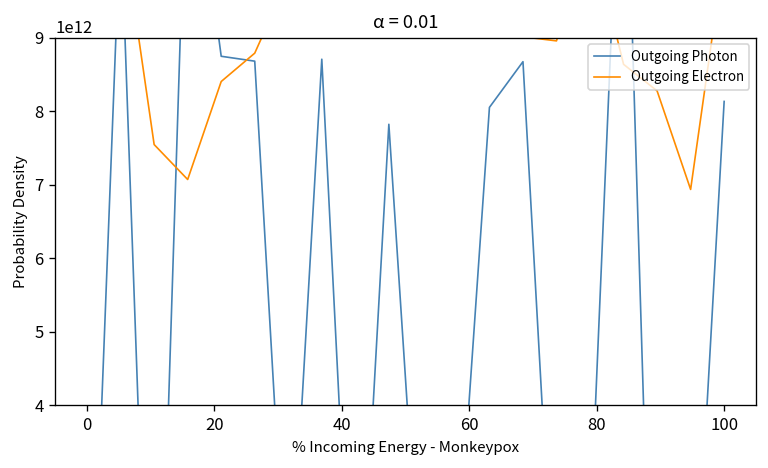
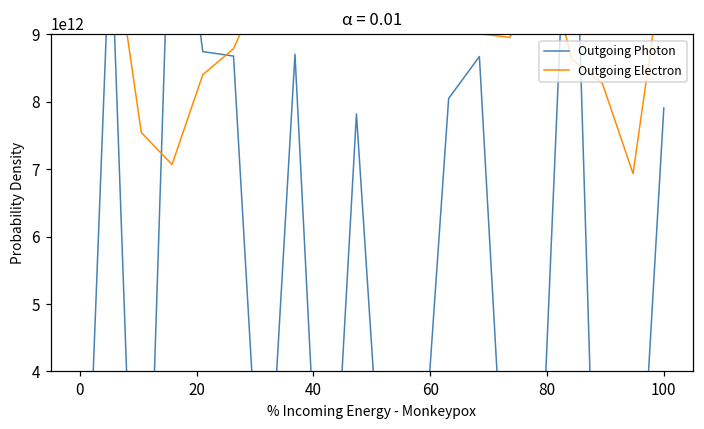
Outgoing Photon, 100: 8100000000000 -> 7900000000000
